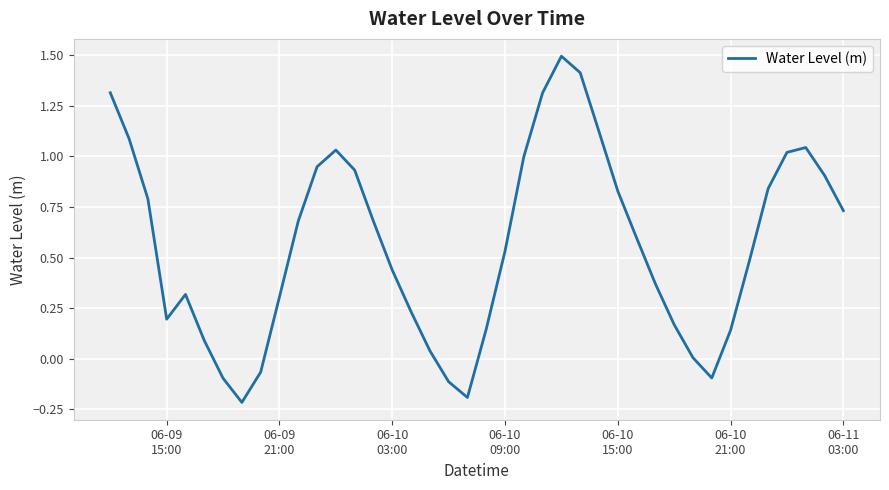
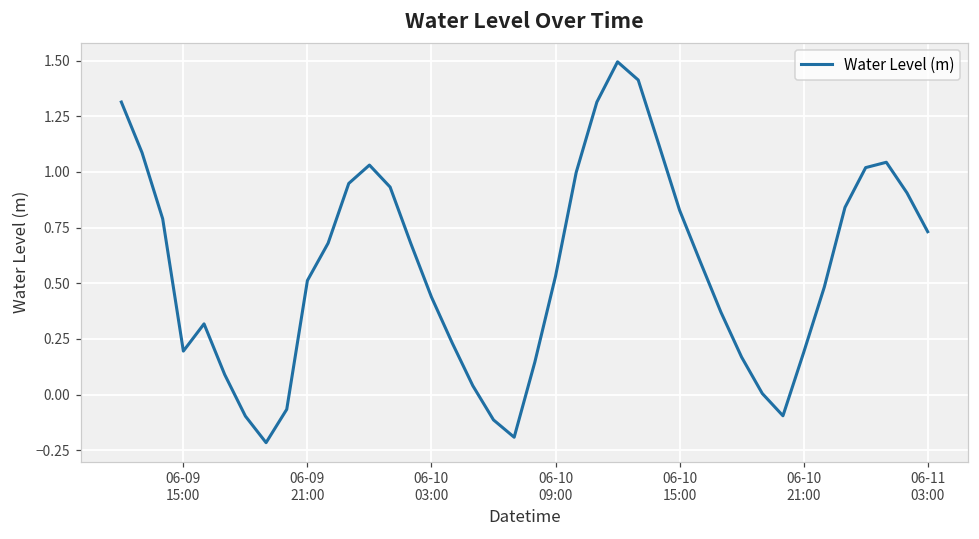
06-09 21:00: 0.31 -> 0.51
06-10 21:00: 0.14 -> 0.19
